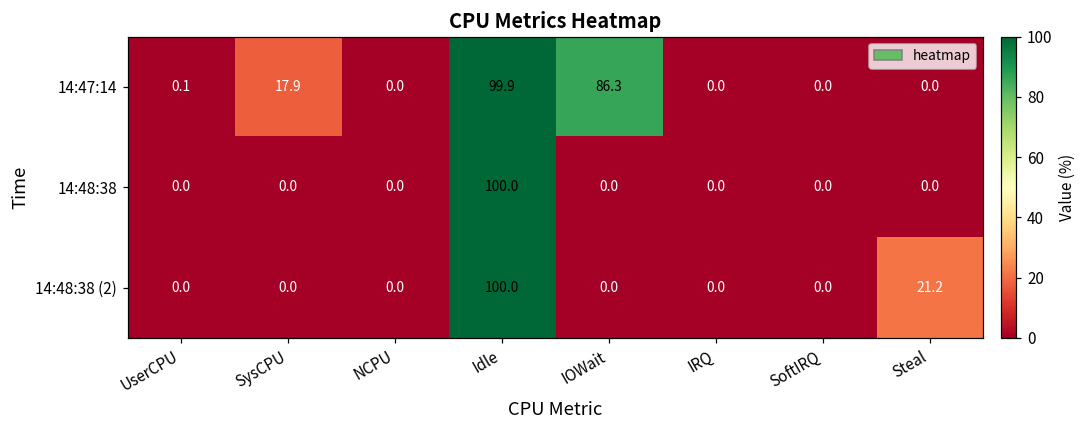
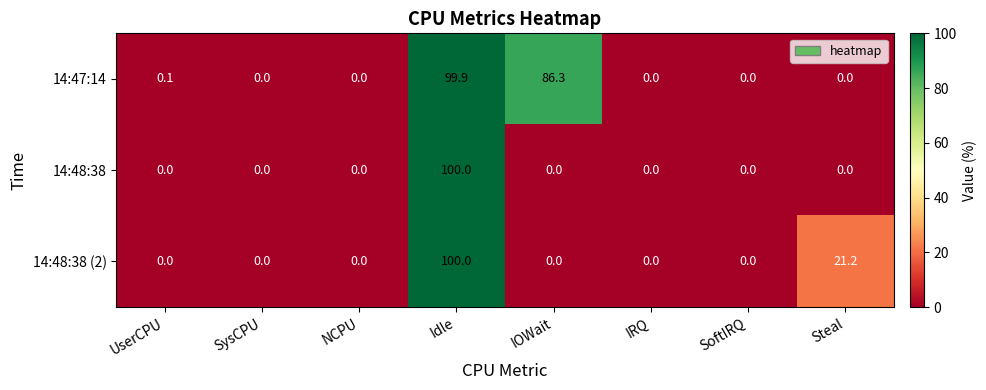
14:47:14, SysCPU: 17.9 -> 0.0
